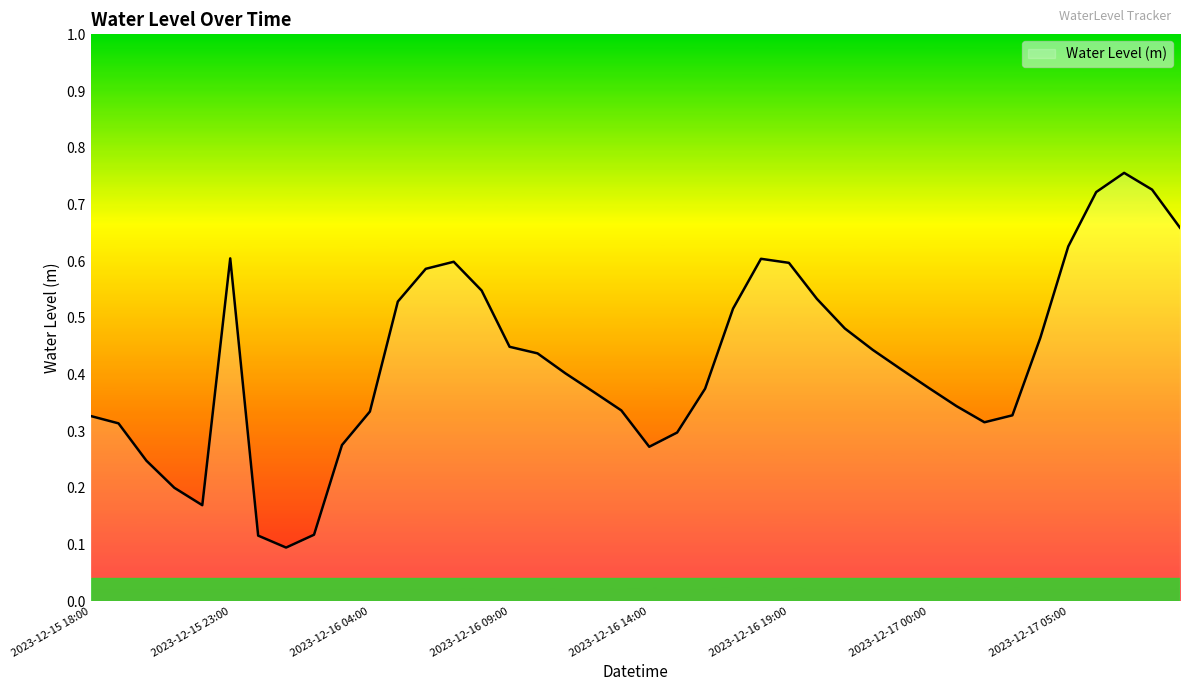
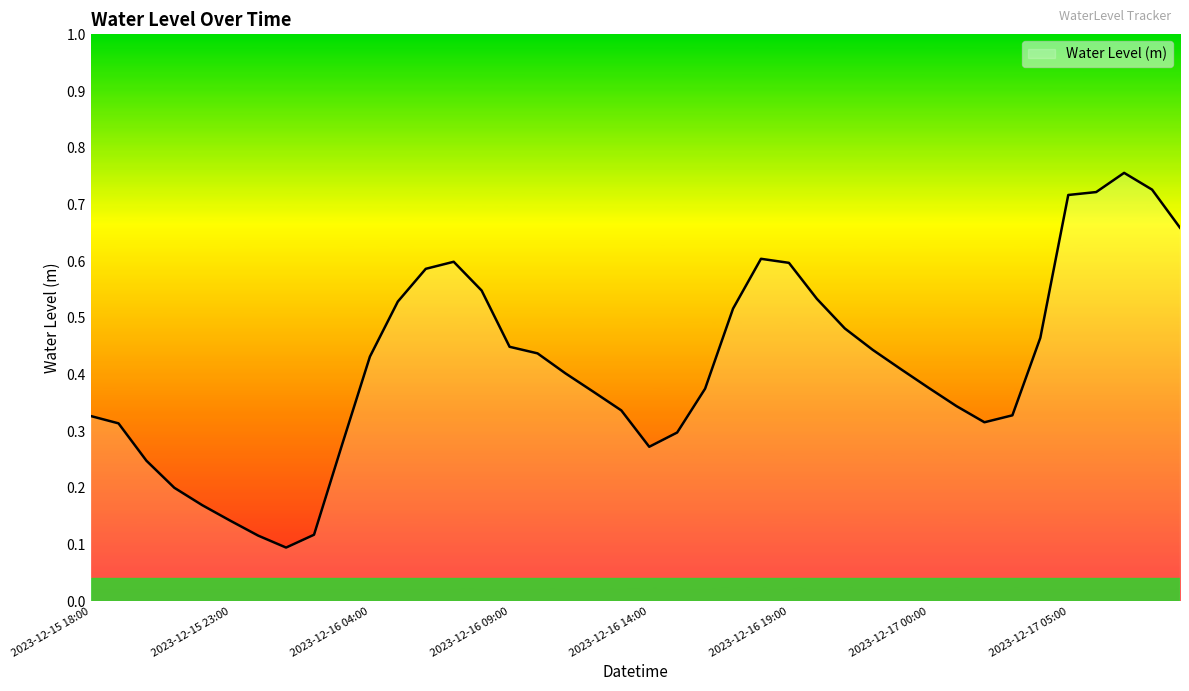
2023-12-15 23:00: 0.60 -> 0.14
2023-12-16 04:00: 0.33 -> 0.43
2023-12-17 05:00: 0.63 -> 0.72
